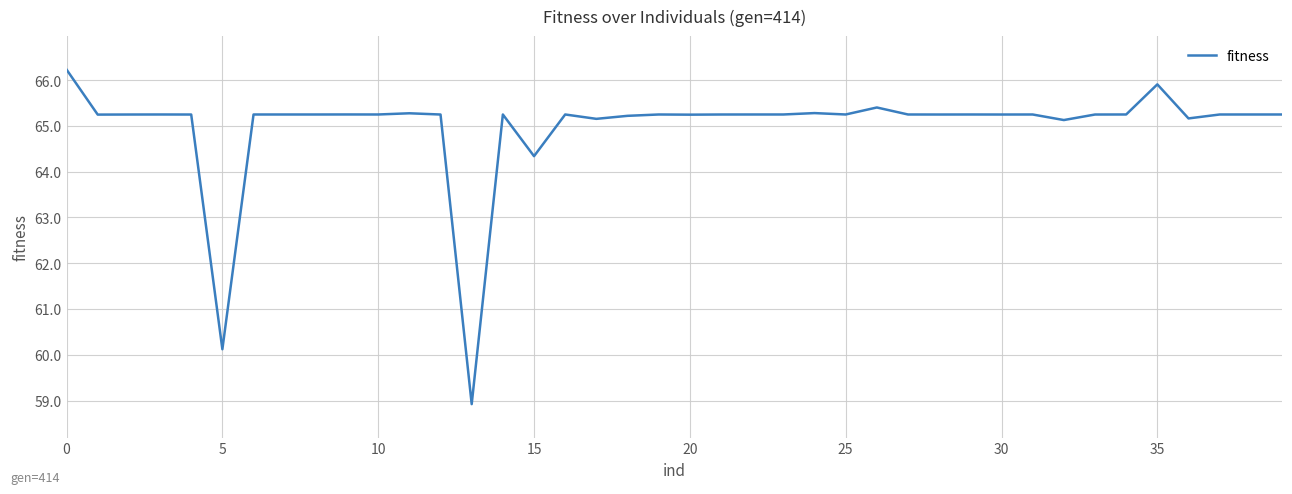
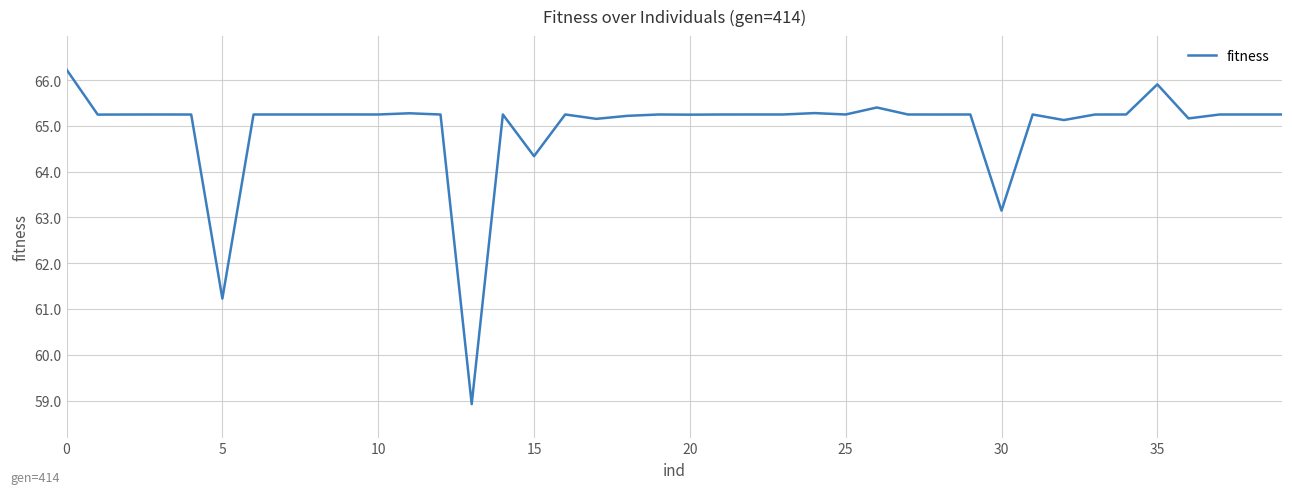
5: 60.1 -> 61.2
30: 65.3 -> 63.2
